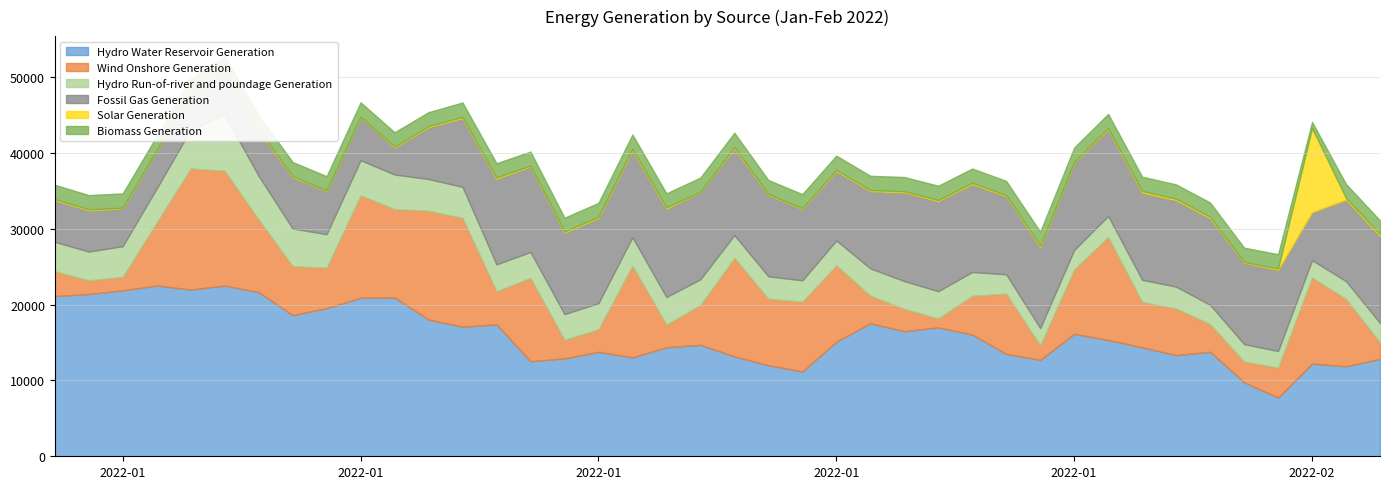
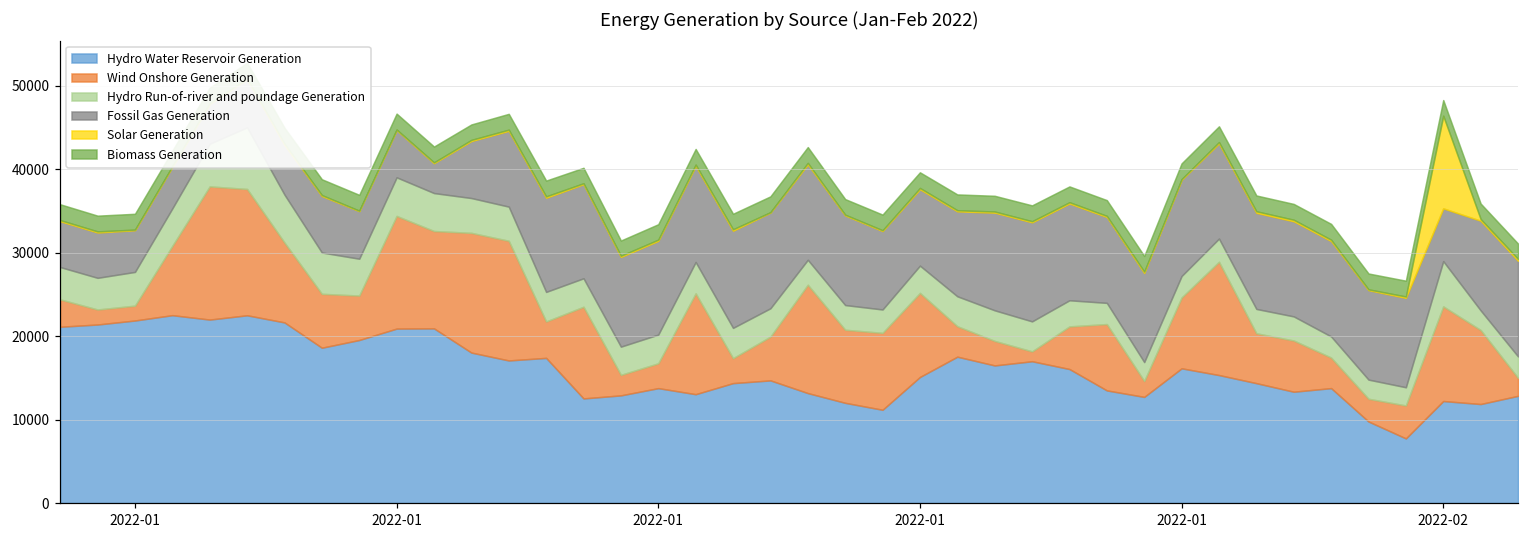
Hydro Run-of-river and poundage Generation, 2022-02: 2000 -> 5000
Biomass Generation, 2022-02: 1000 -> 2000
